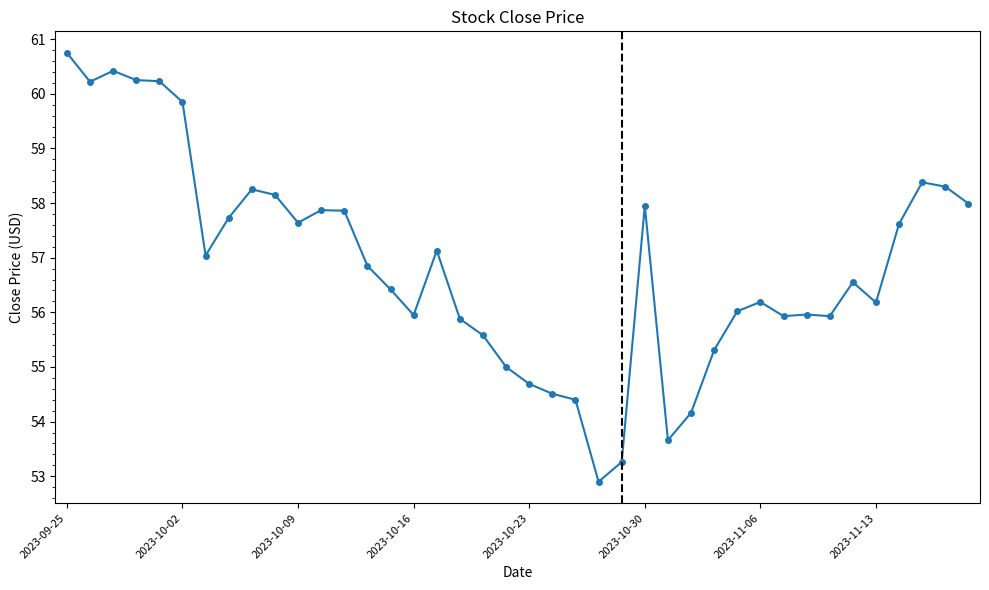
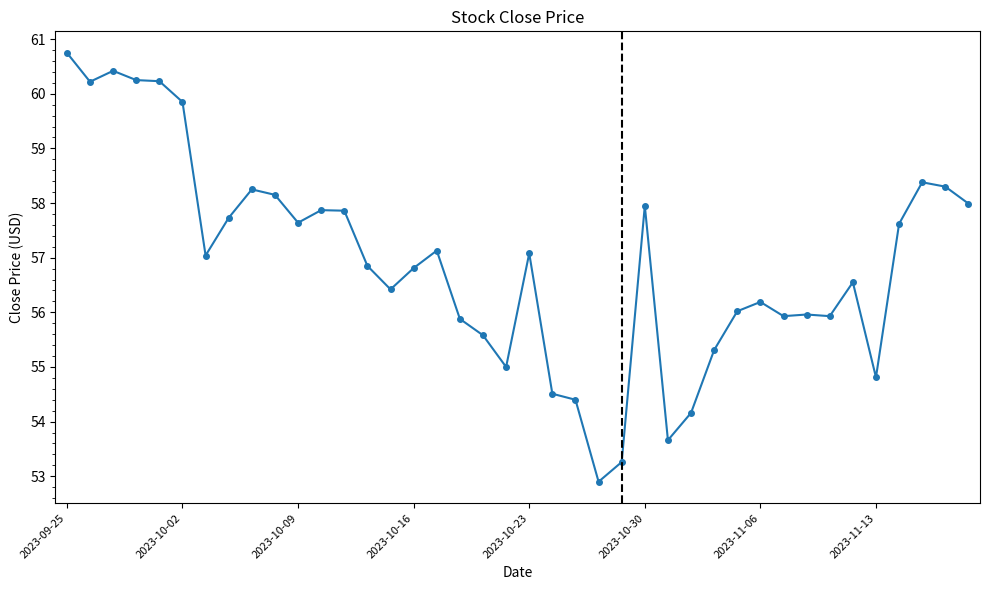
2023-10-16: 56.0 -> 56.8
2023-10-23: 54.7 -> 57.1
2023-11-13: 56.2 -> 54.8
